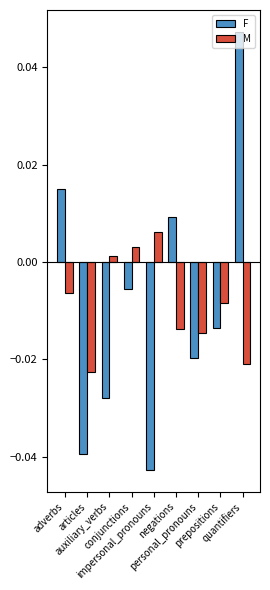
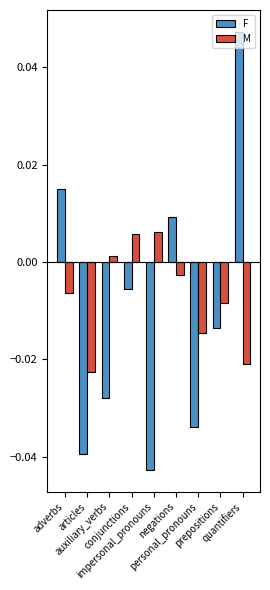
M, conjunctions: 0.003 -> 0.006
M, negations: -0.014 -> -0.003
F, personal_pronouns: -0.020 -> -0.034
